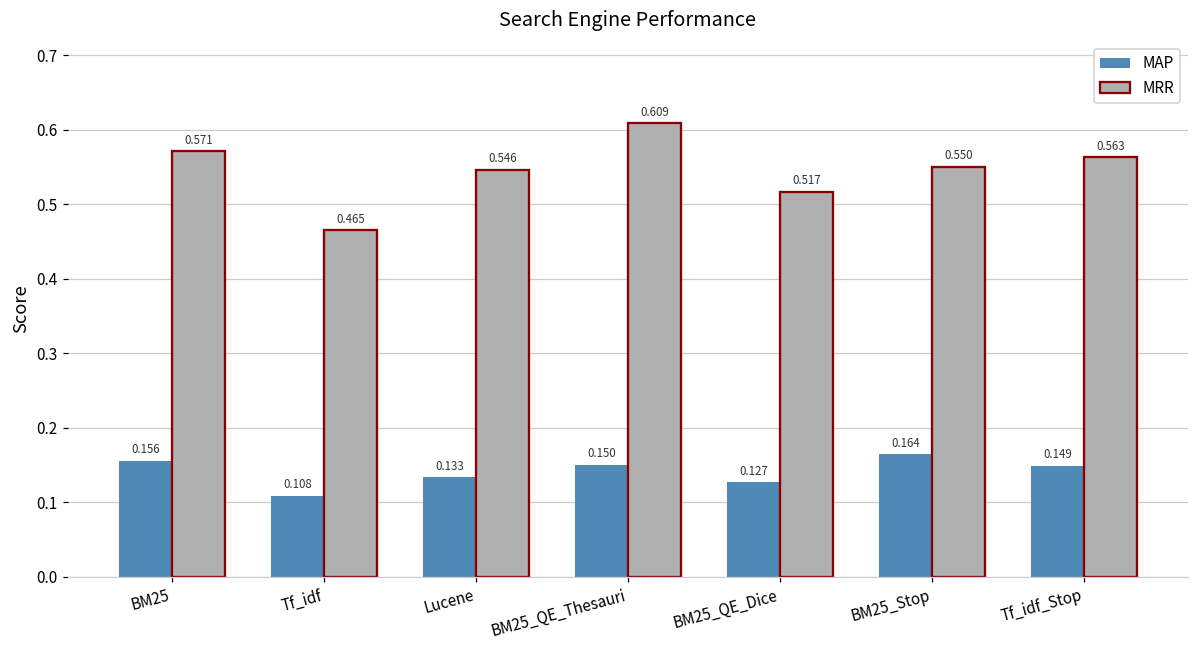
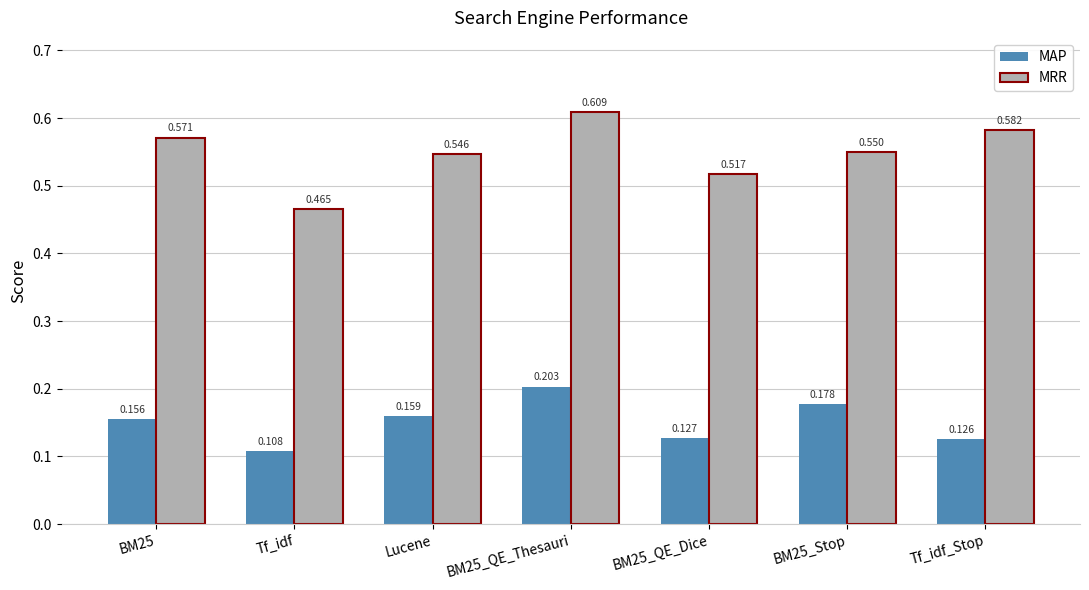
MAP, Lucene: 0.133 -> 0.159
MAP, BM25_QE_Thesauri: 0.150 -> 0.203
MAP, BM25_Stop: 0.164 -> 0.178
MAP, Tf_idf_Stop: 0.149 -> 0.126
MRR, Tf_idf_Stop: 0.563 -> 0.582
